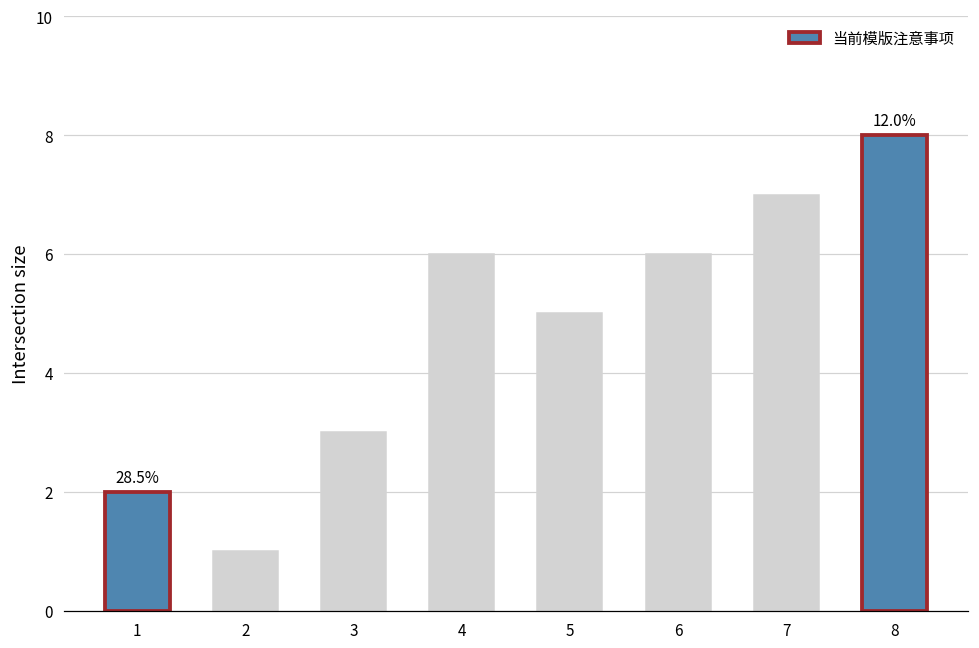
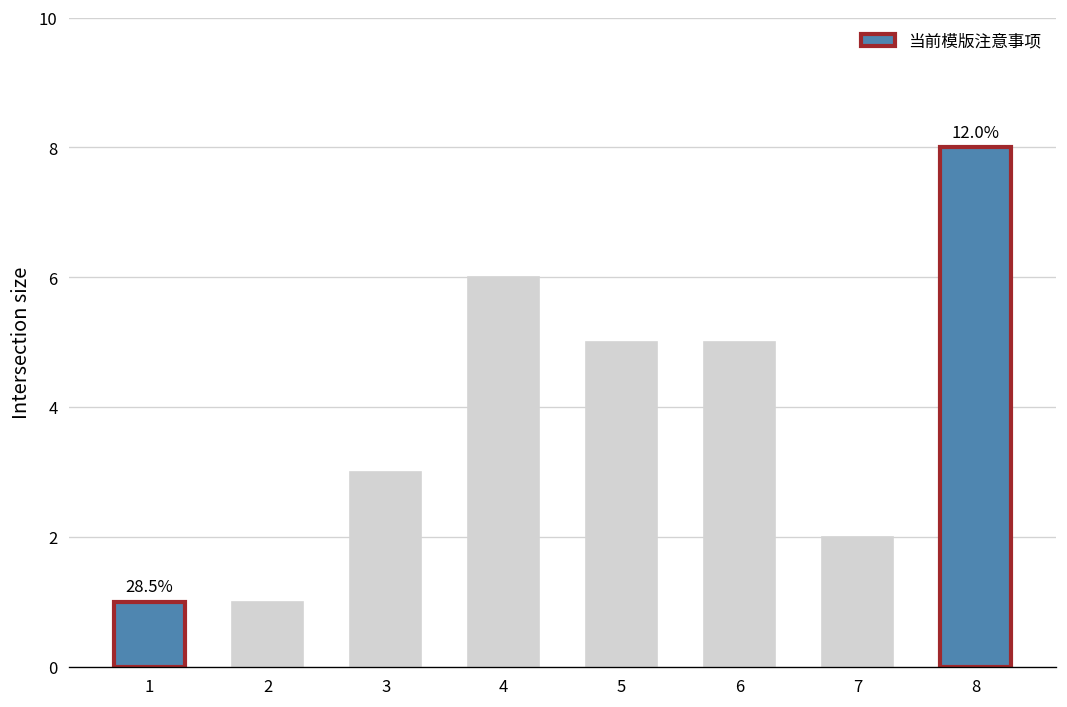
1: 2 -> 1
6: 6 -> 5
7: 7 -> 2
